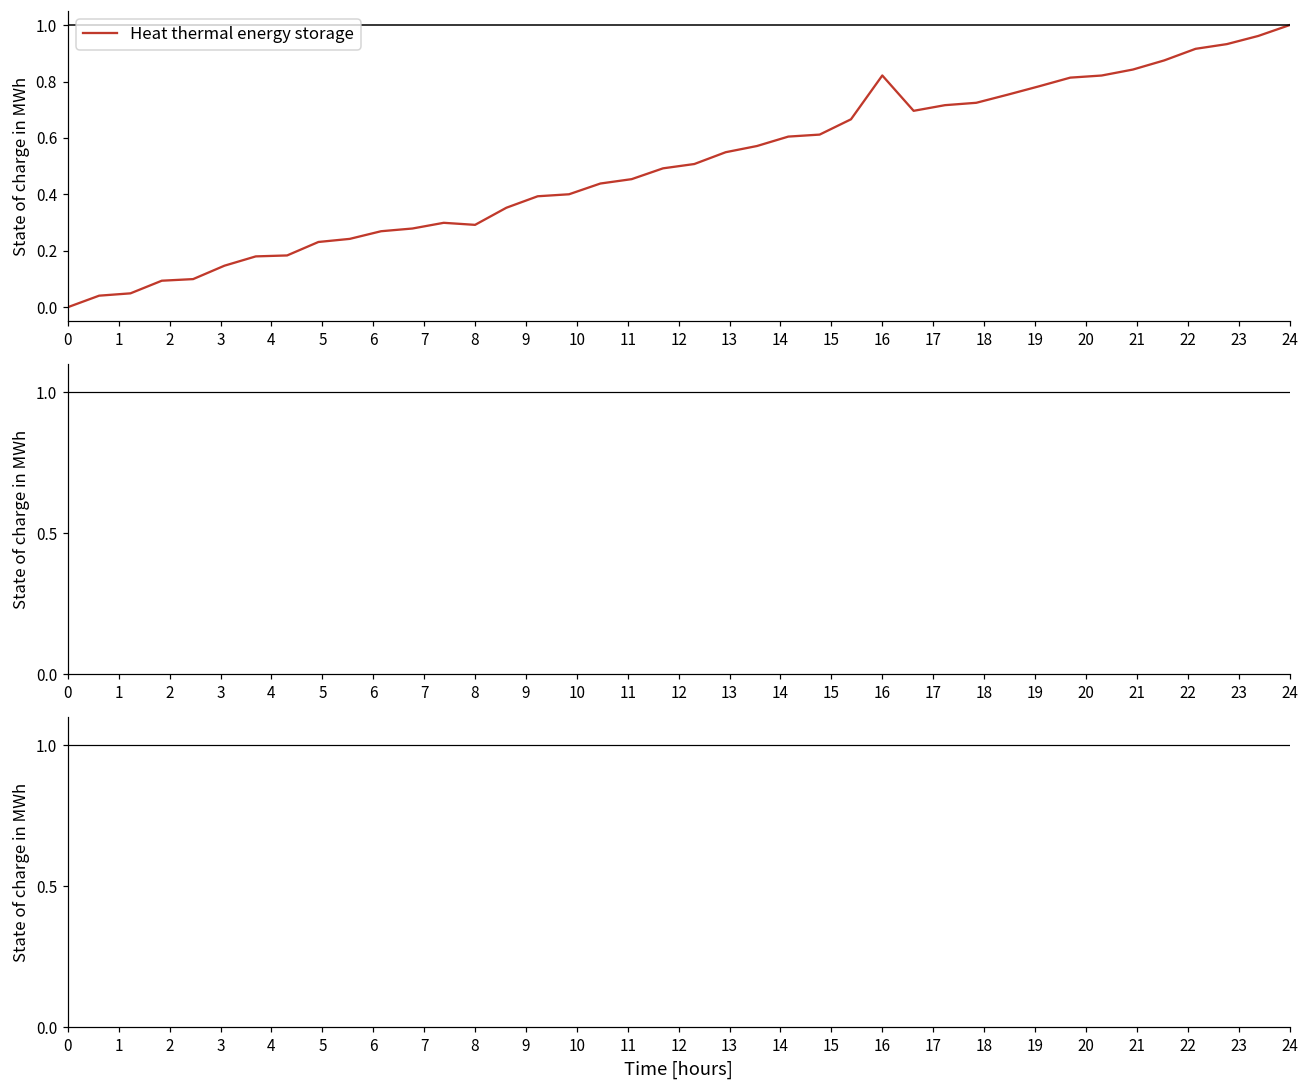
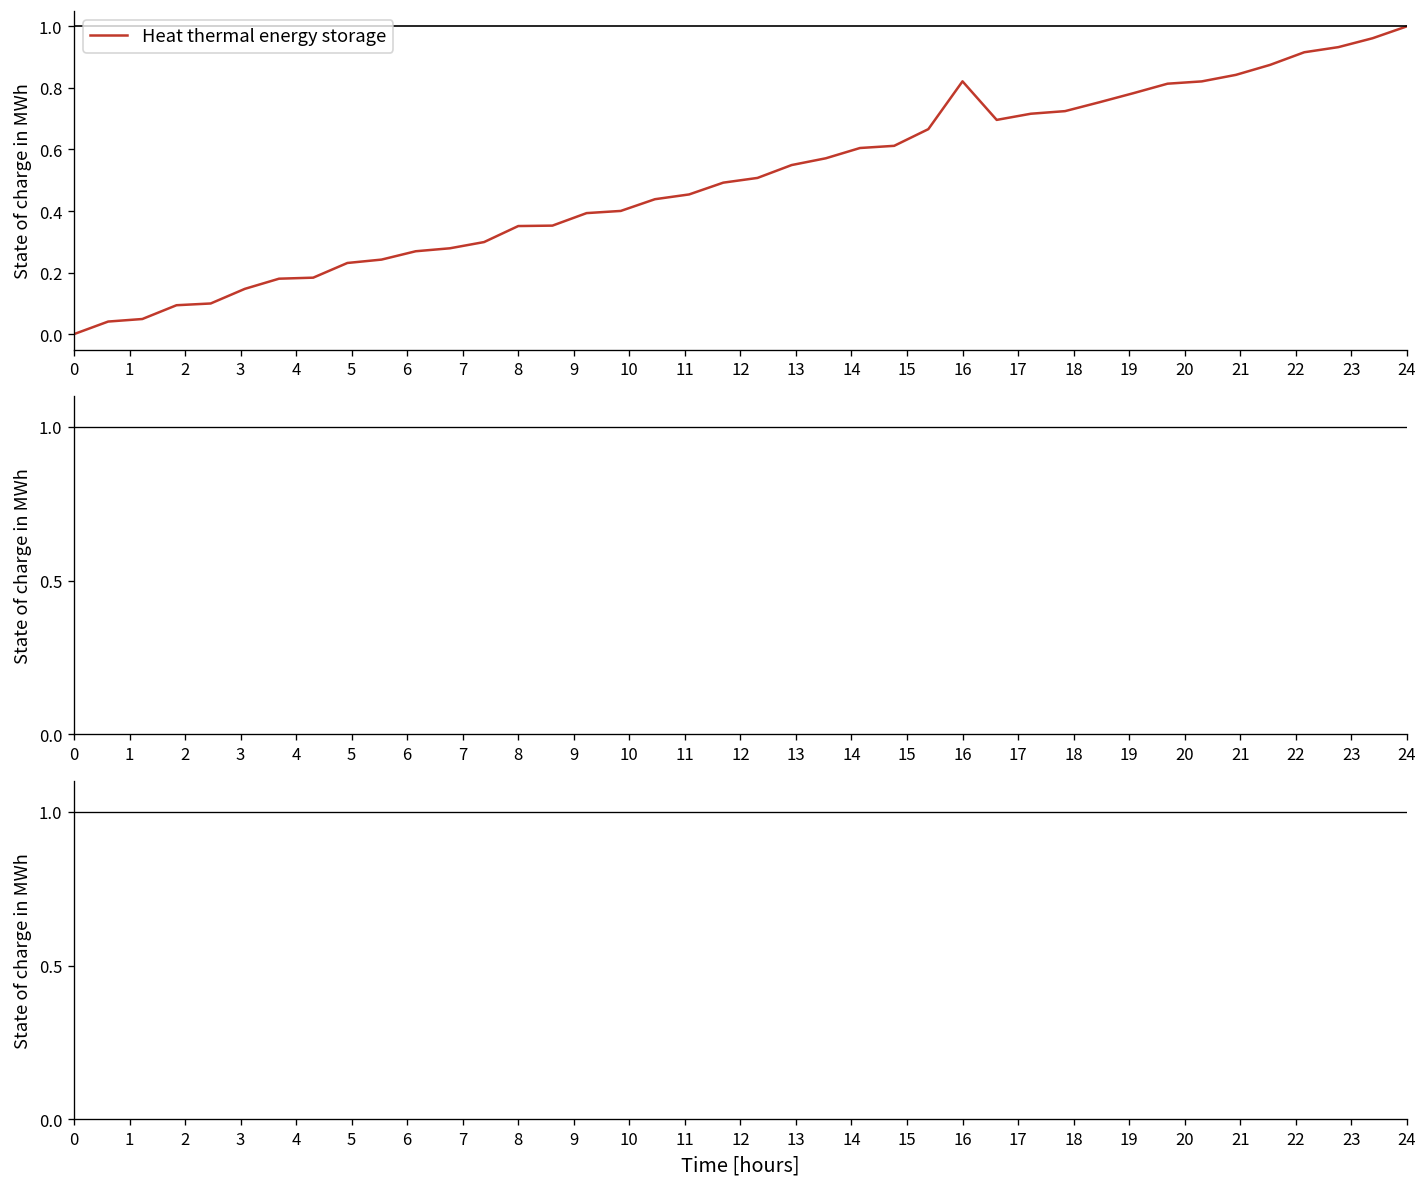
8: 0.29 -> 0.35
